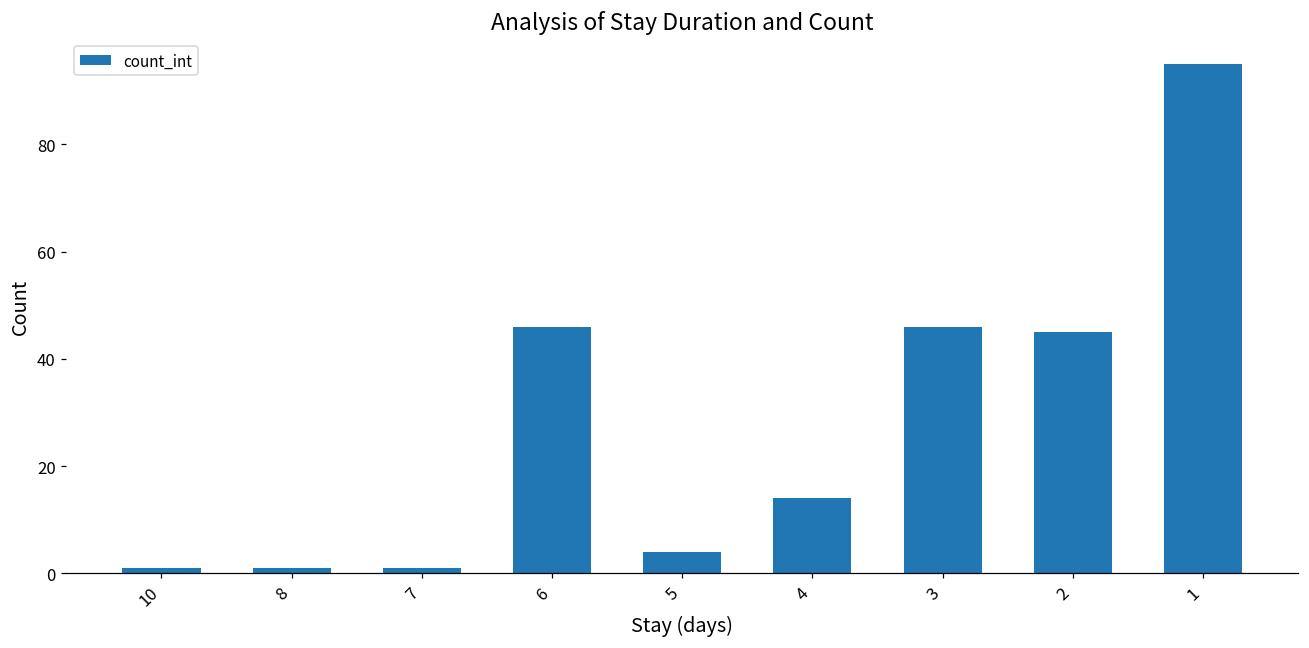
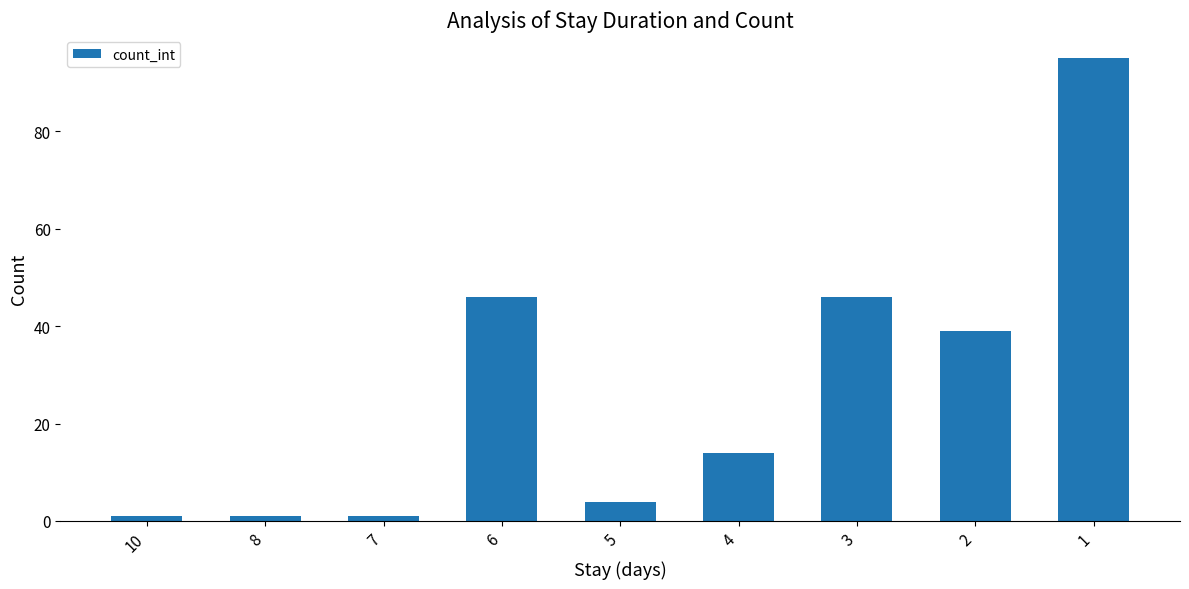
2: 45 -> 39
